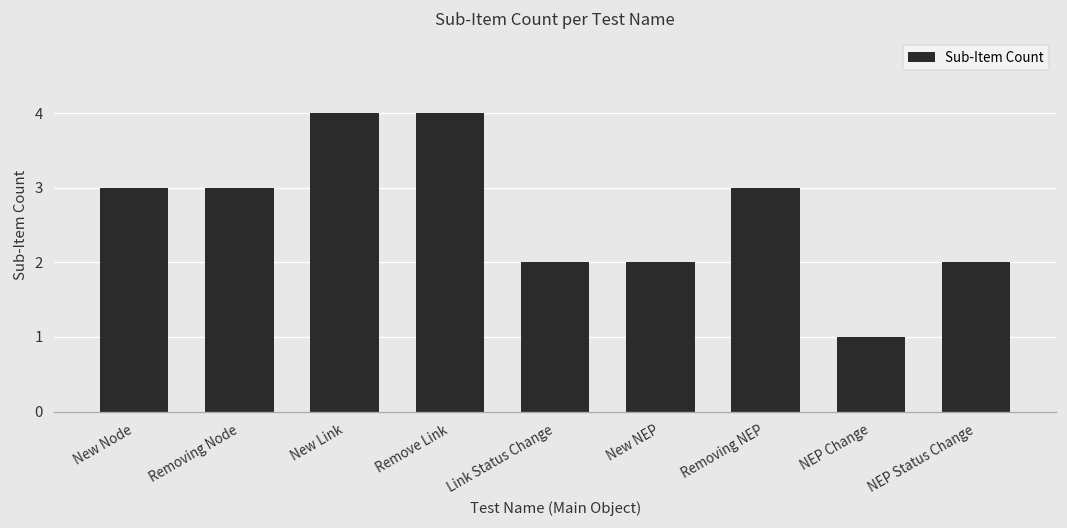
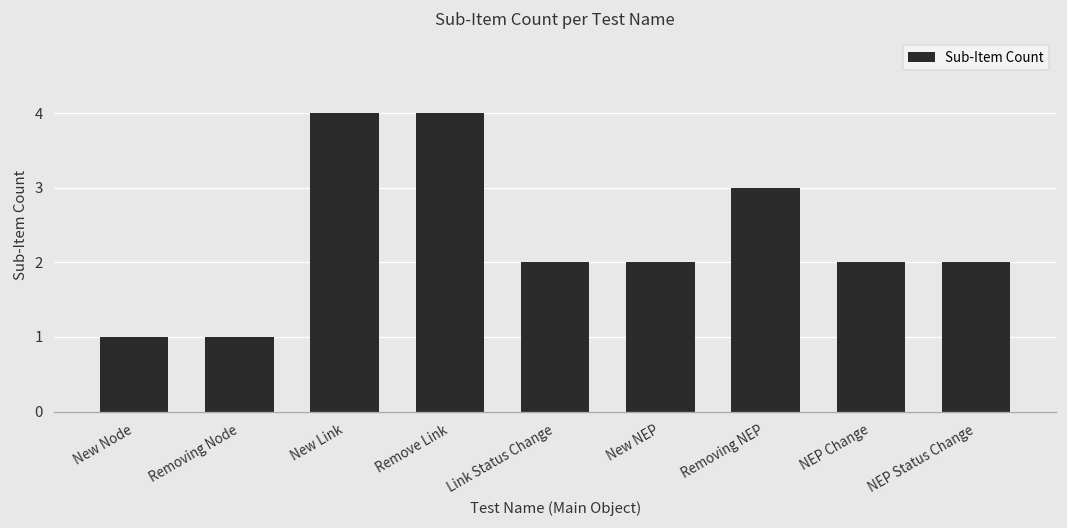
New Node: 3 -> 1
Removing Node: 3 -> 1
NEP Change: 1 -> 2
